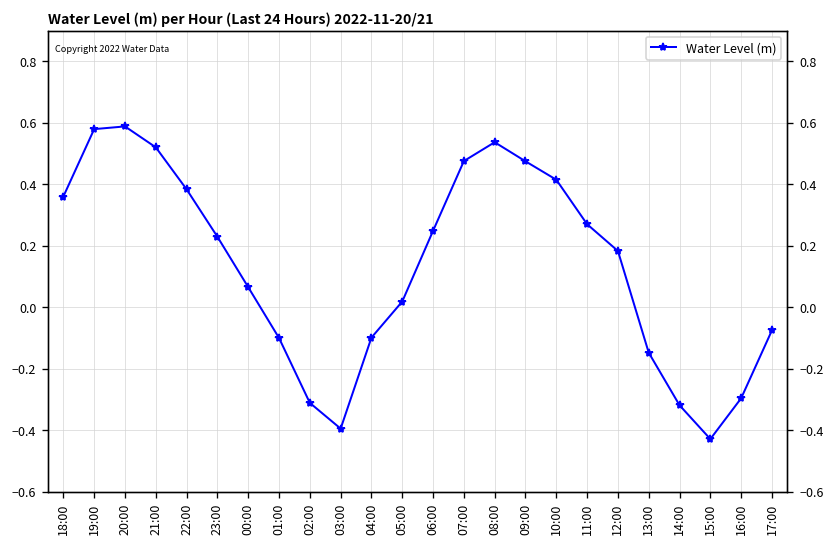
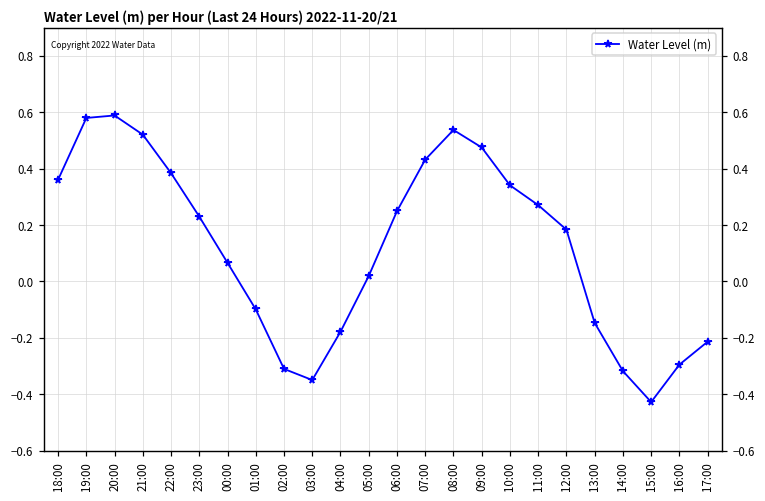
03:00: -0.39 -> -0.35
04:00: -0.10 -> -0.18
07:00: 0.48 -> 0.43
10:00: 0.42 -> 0.34
17:00: -0.07 -> -0.21
